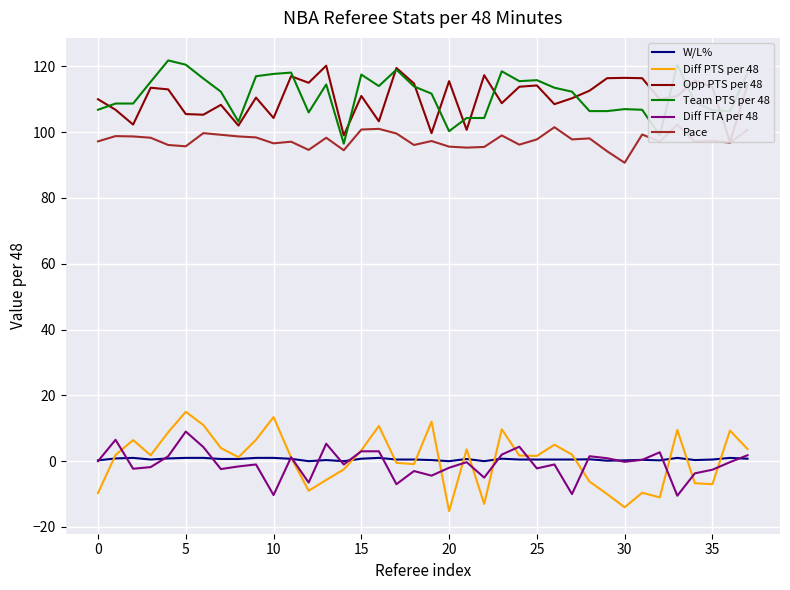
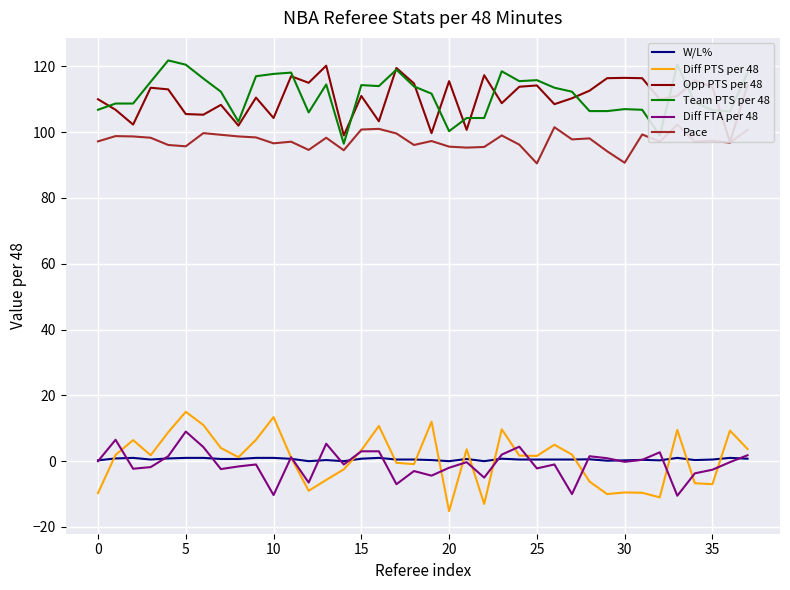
Team PTS per 48, 15: 118 -> 114
Pace, 25: 98 -> 91
Diff PTS per 48, 30: -14 -> -10
